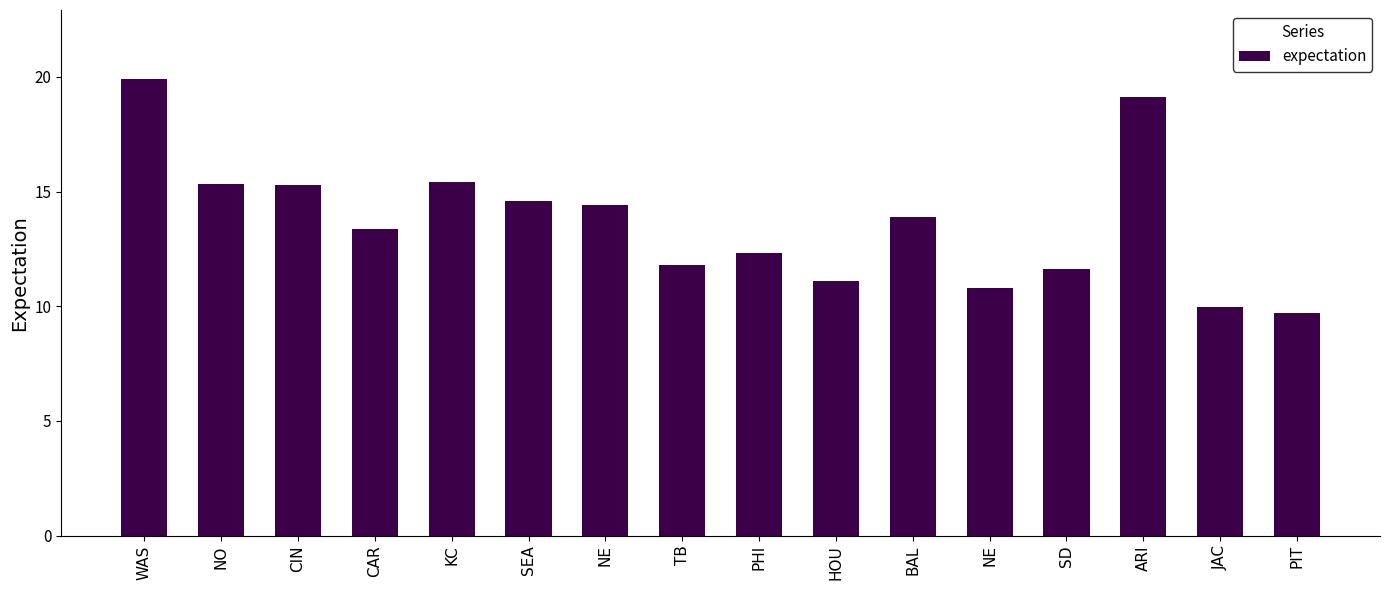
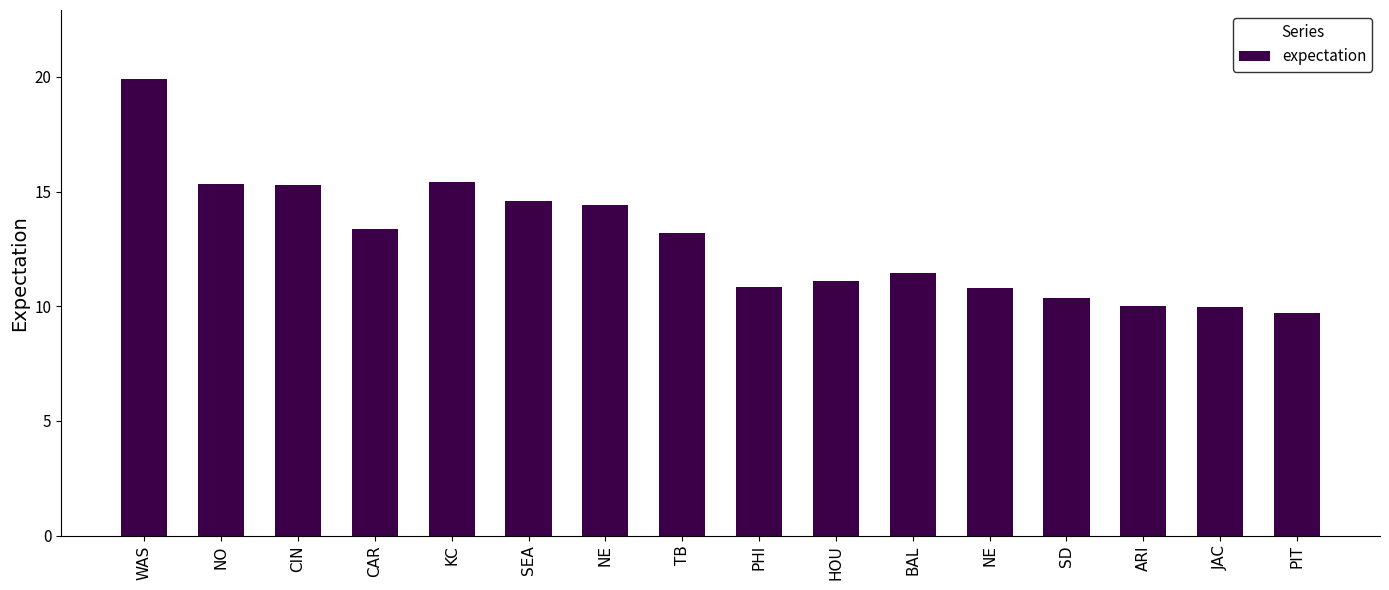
TB: 11.8 -> 13.2
PHI: 12.3 -> 10.8
BAL: 13.9 -> 11.5
SD: 11.6 -> 10.4
ARI: 19.1 -> 10.0
